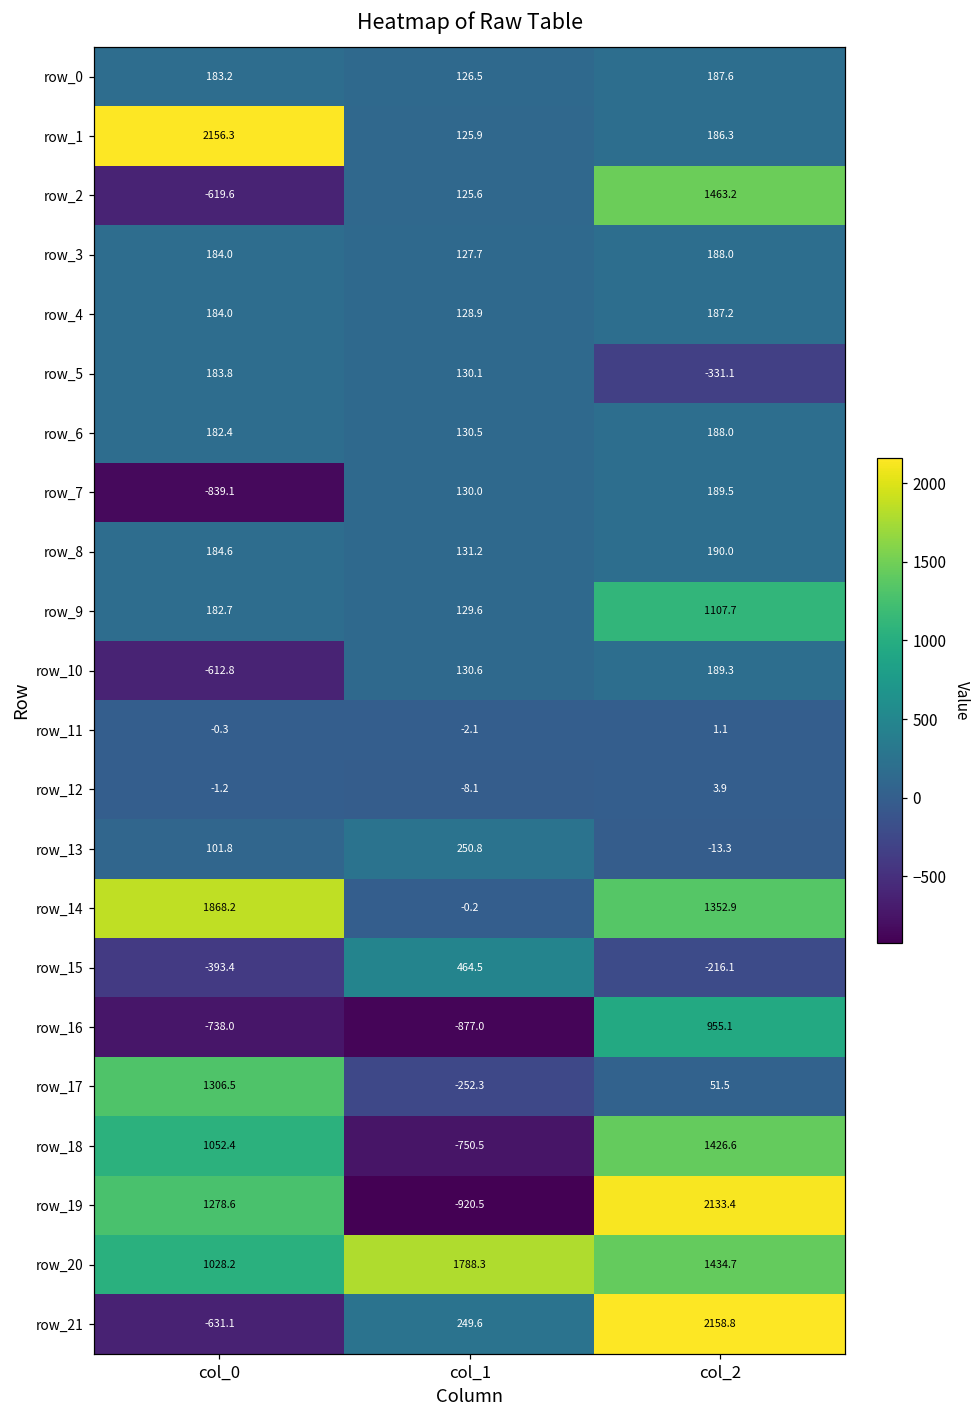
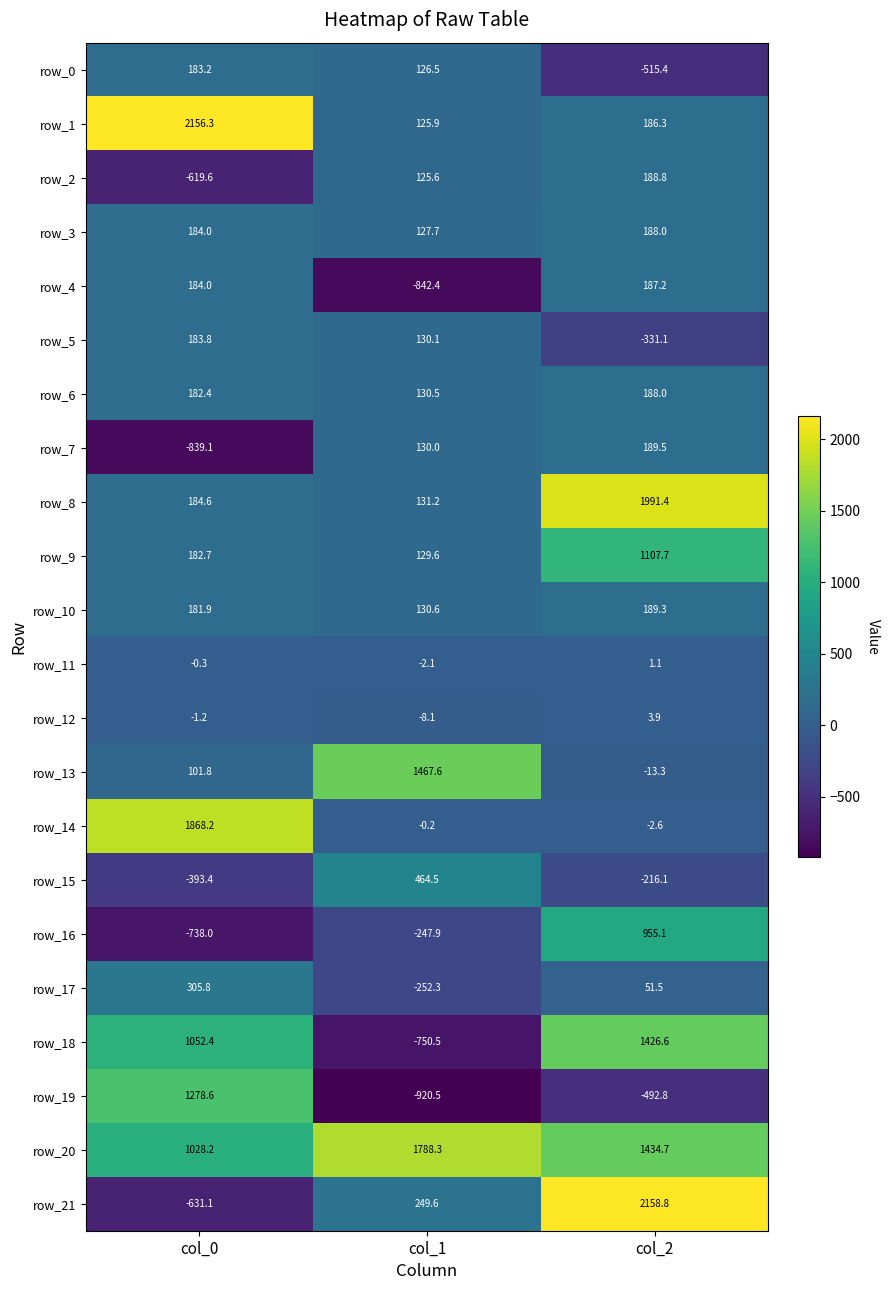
row_0, col_2: 187.6 -> -515.4
row_2, col_2: 1463.2 -> 188.8
row_4, col_1: 128.9 -> -842.4
row_8, col_2: 190.0 -> 1991.4
row_10, col_0: -612.8 -> 181.9
row_13, col_1: 250.8 -> 1467.6
row_14, col_2: 1352.9 -> -2.6
row_16, col_1: -877.0 -> -247.9
row_17, col_0: 1306.5 -> 305.8
row_19, col_2: 2133.4 -> -492.8
